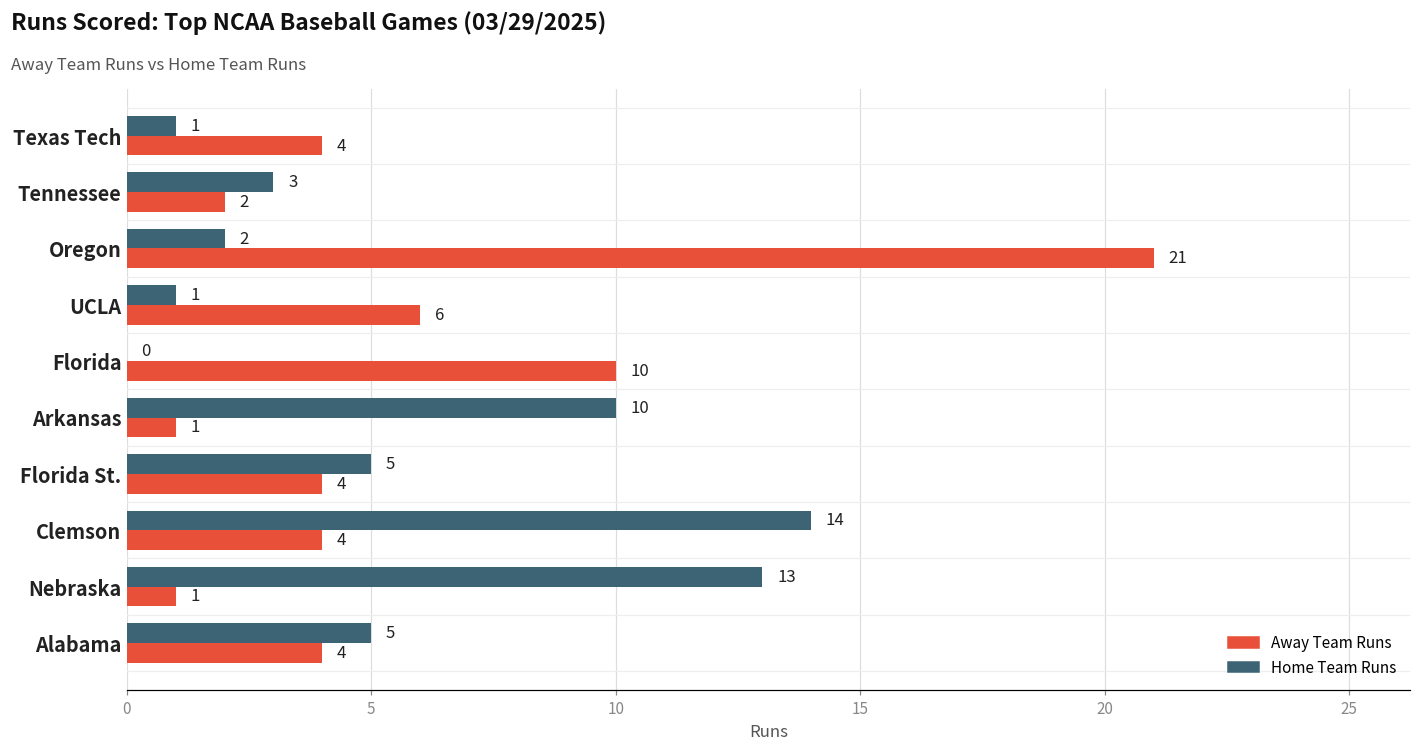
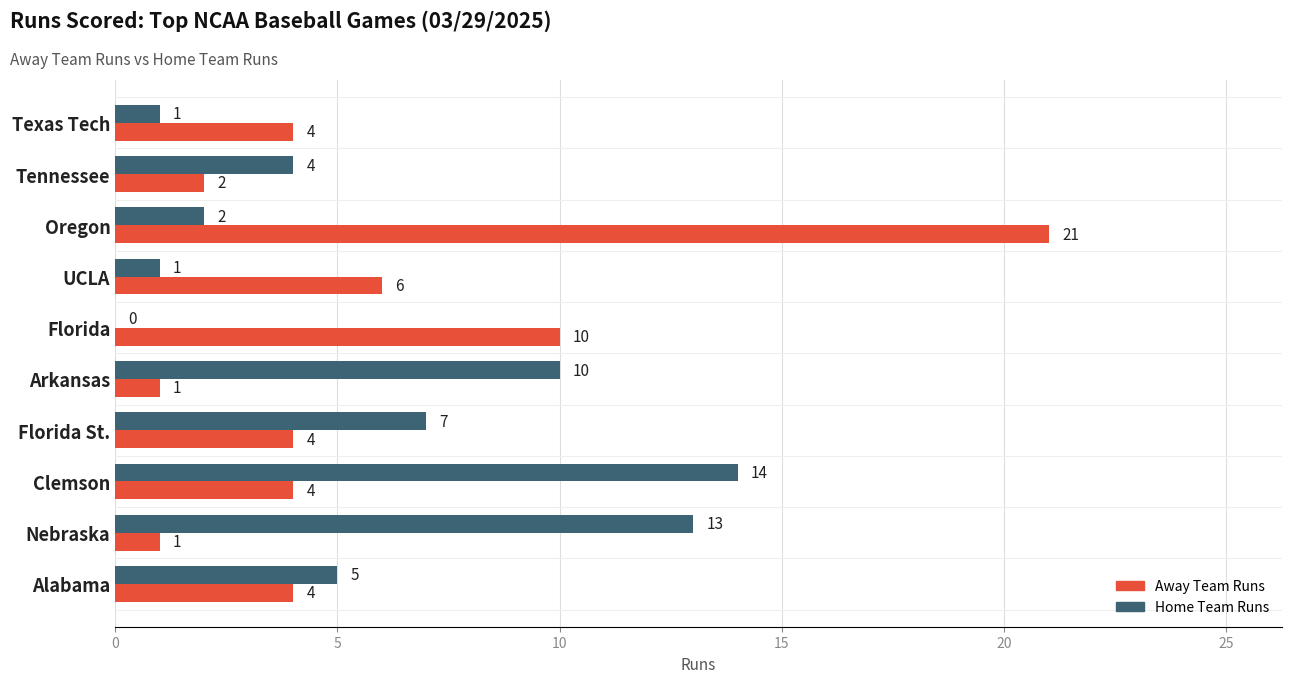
Home Team Runs, Tennessee: 3 -> 4
Home Team Runs, Florida St.: 5 -> 7
